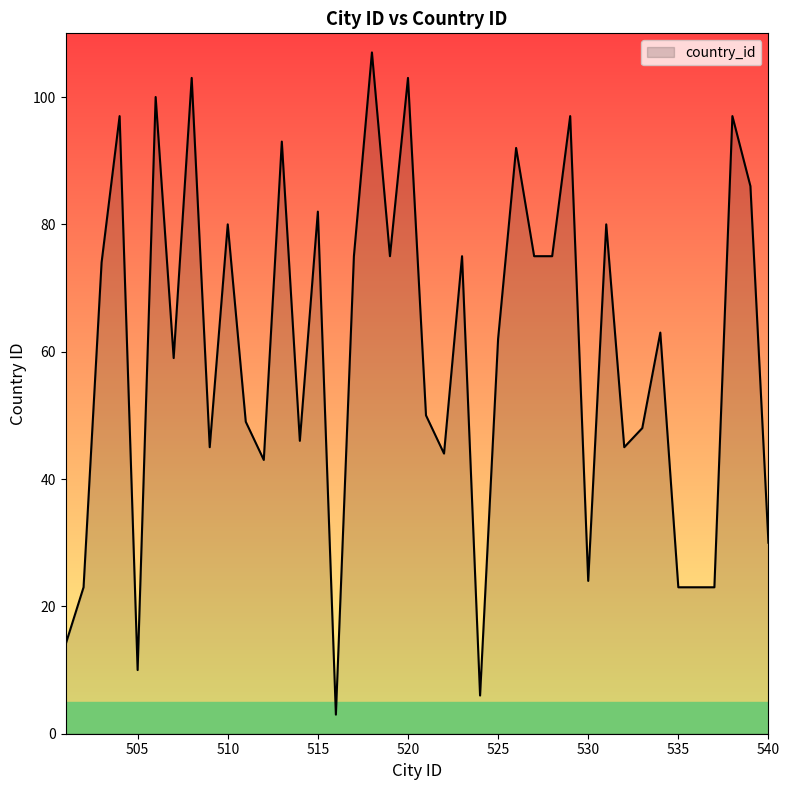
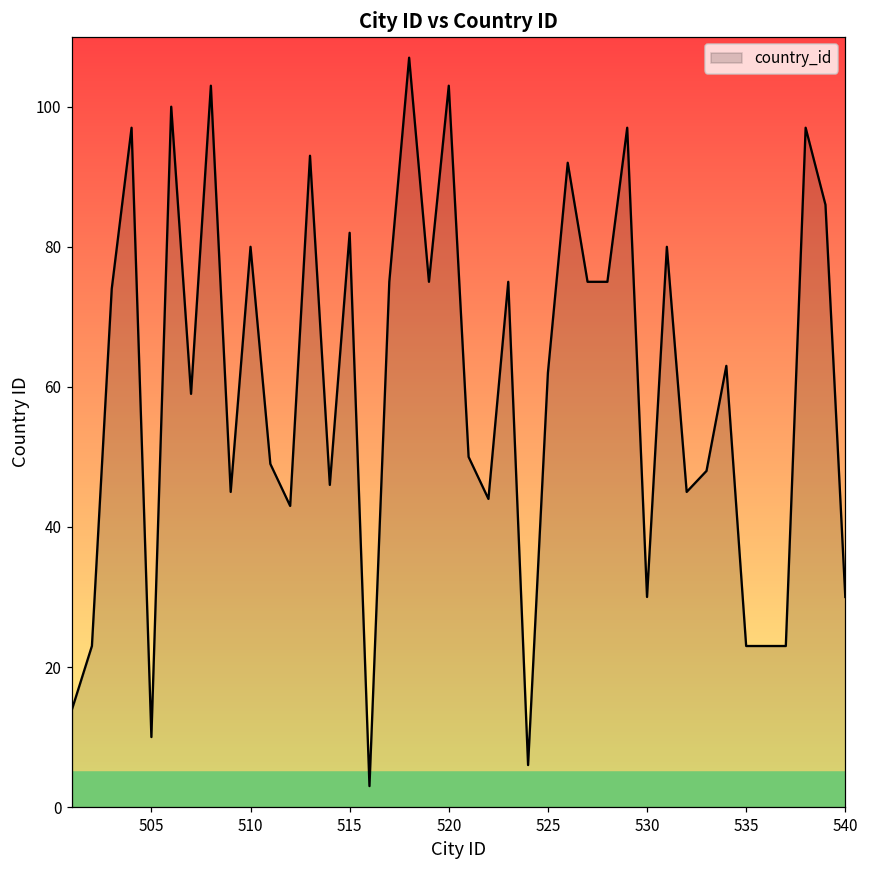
530: 24 -> 30
